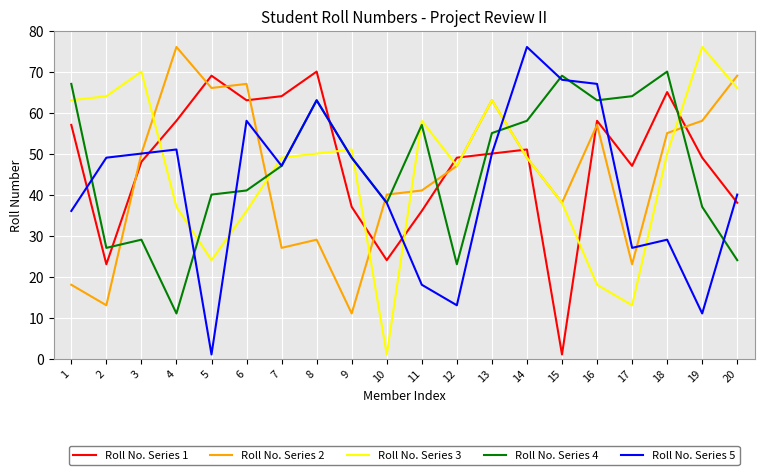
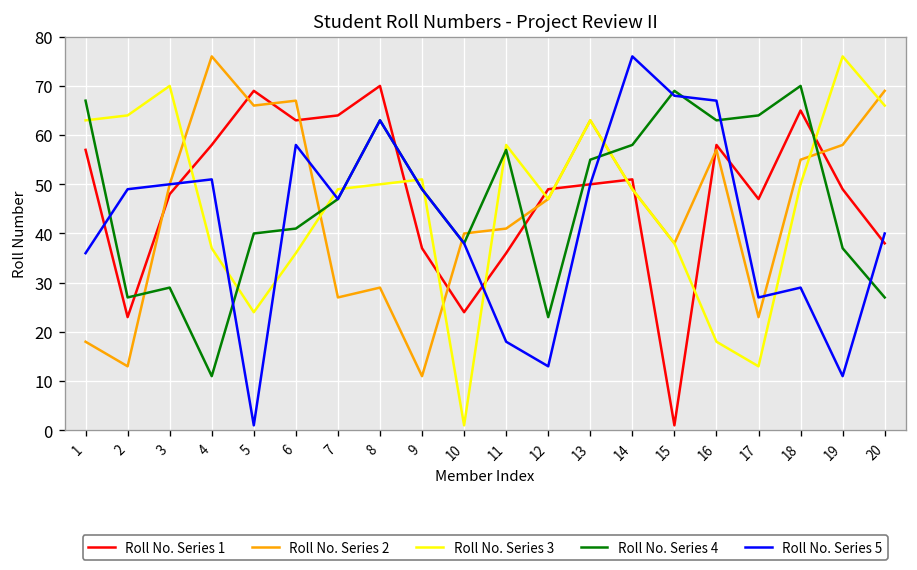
Roll No. Series 4, 20: 24 -> 27
